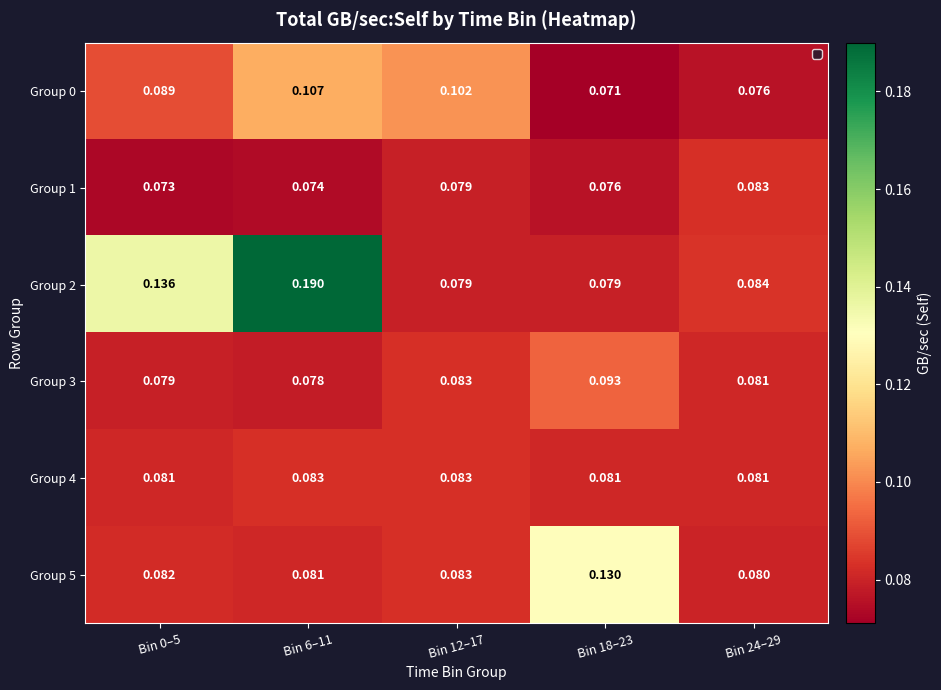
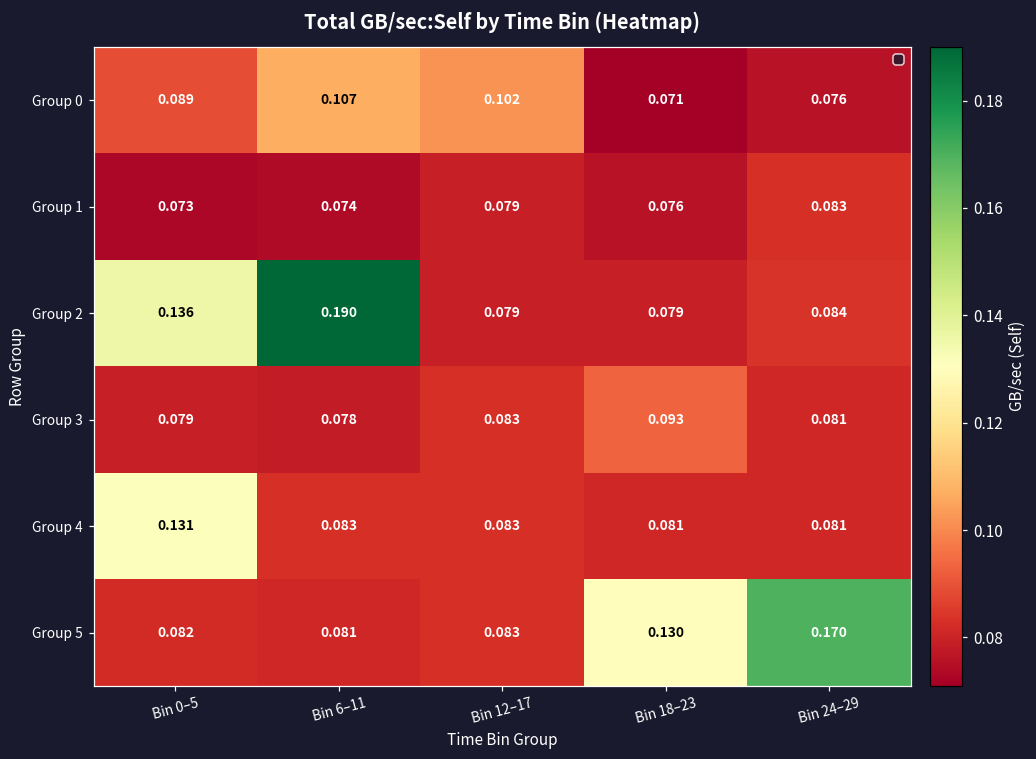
Group 4, Bin 0–5: 0.081 -> 0.131
Group 5, Bin 24–29: 0.080 -> 0.170
